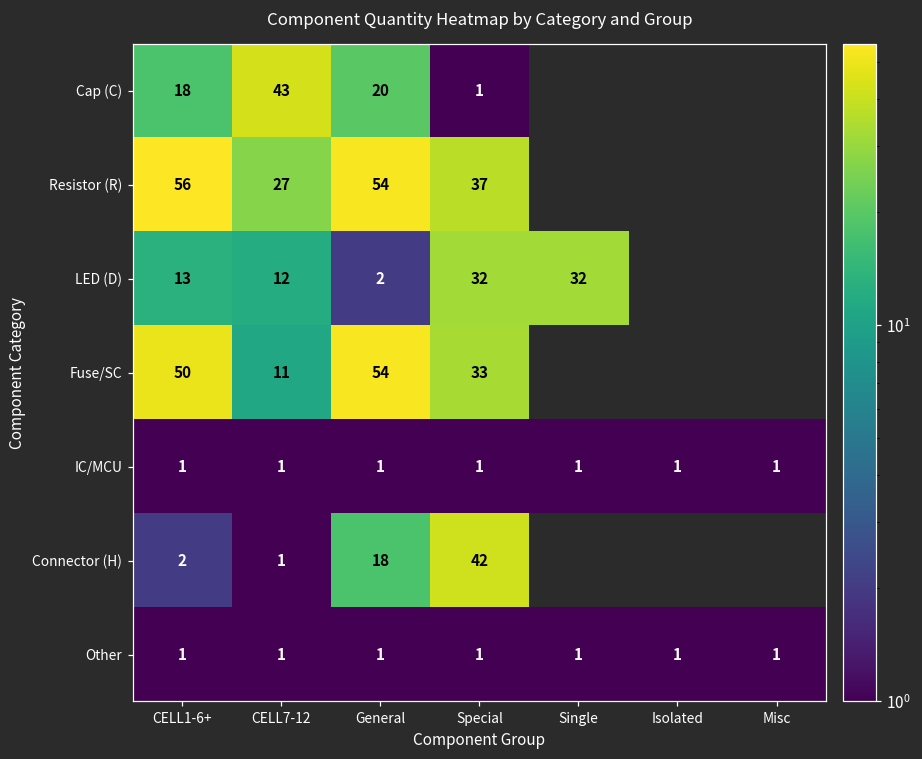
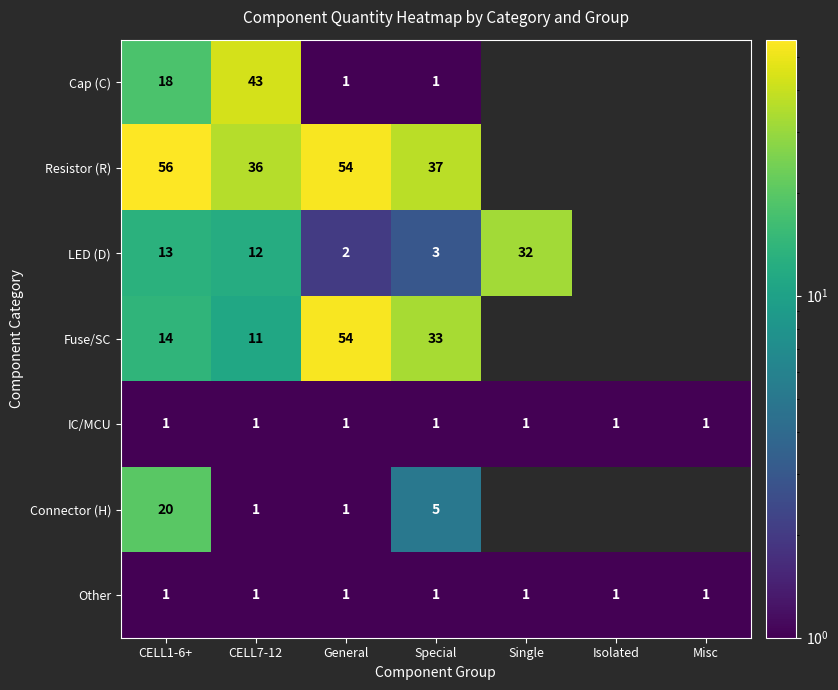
Cap (C), General: 20 -> 1
Resistor (R), CELL7-12: 27 -> 36
LED (D), Special: 32 -> 3
Fuse/SC, CELL1-6+: 50 -> 14
Connector (H), CELL1-6+: 2 -> 20
Connector (H), General: 18 -> 1
Connector (H), Special: 42 -> 5
